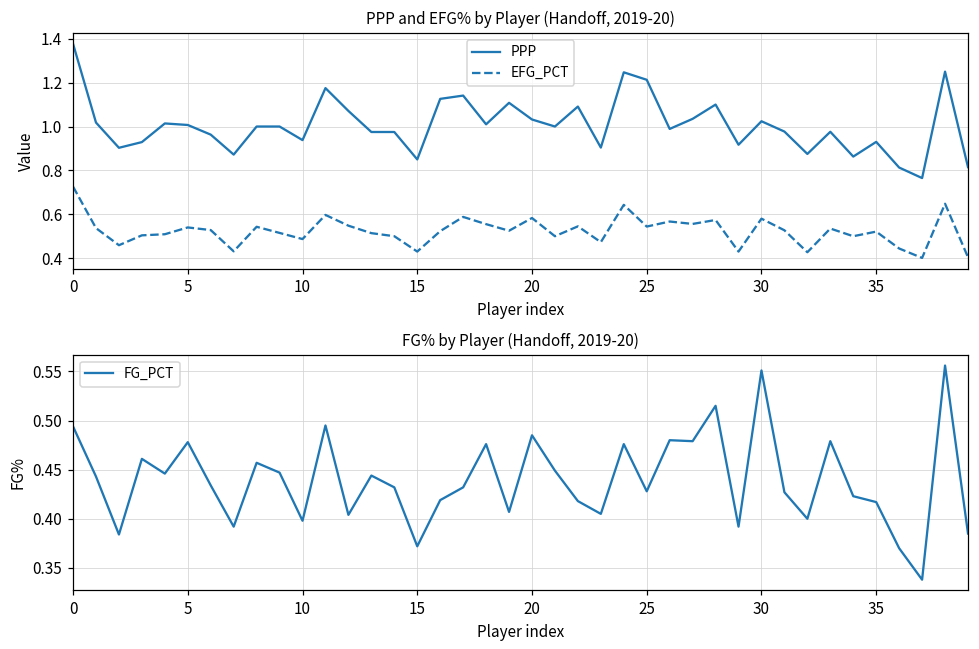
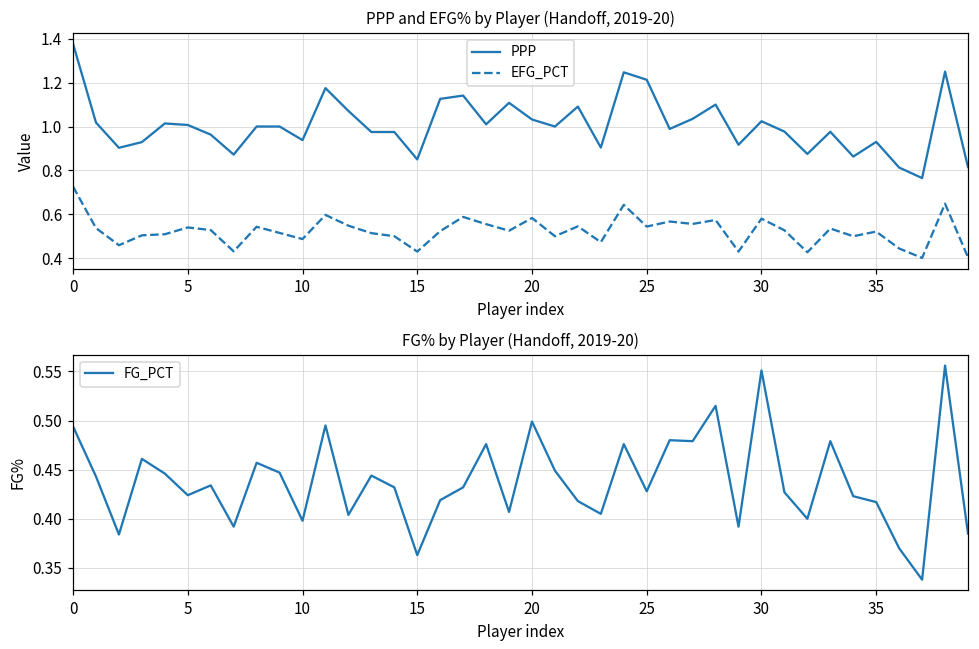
FG% by Player (Handoff, 2019-20), 5: 0.48 -> 0.42
FG% by Player (Handoff, 2019-20), 15: 0.37 -> 0.36
FG% by Player (Handoff, 2019-20), 20: 0.49 -> 0.50
